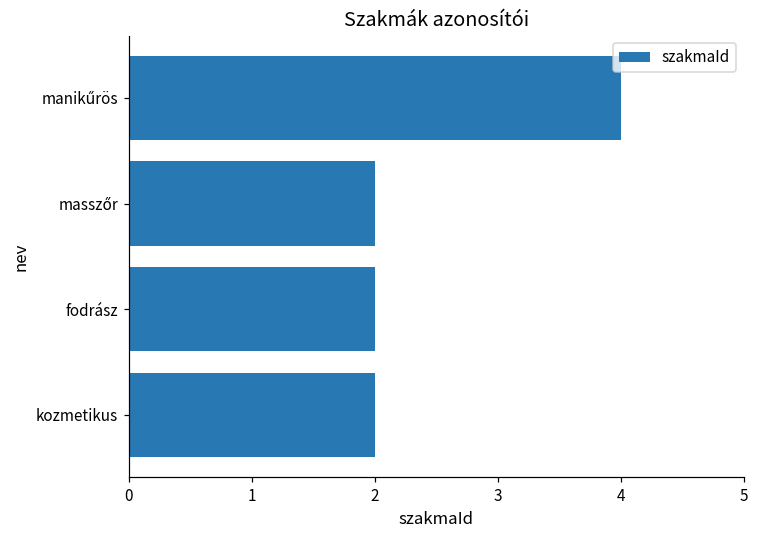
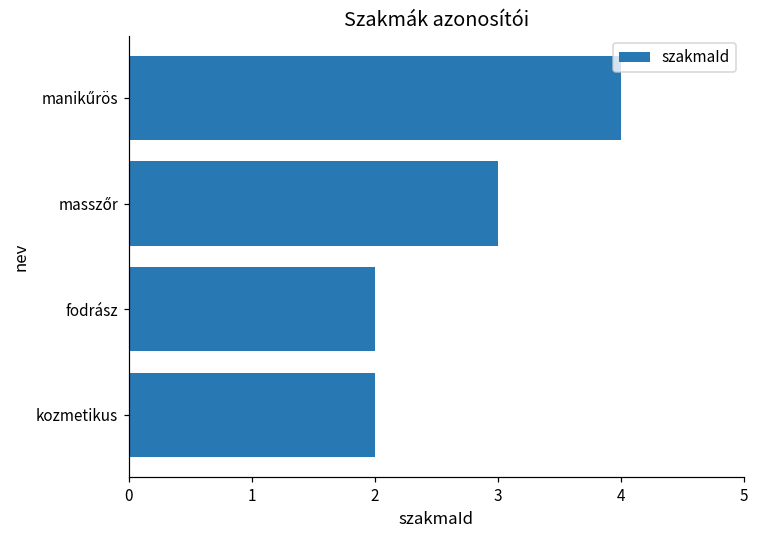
masszőr: 2 -> 3
